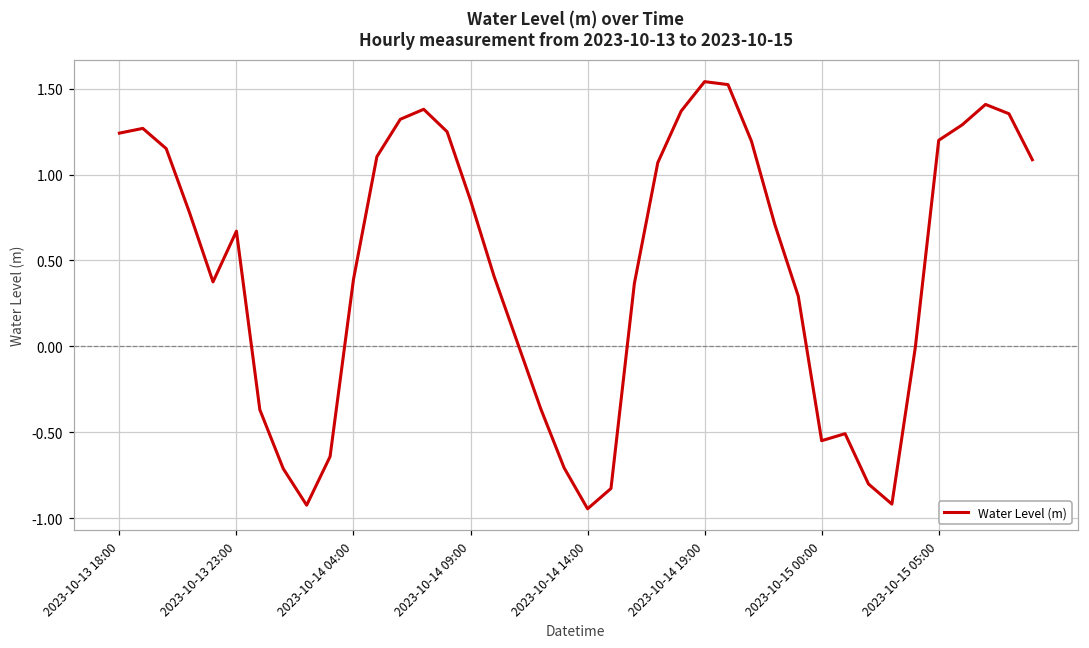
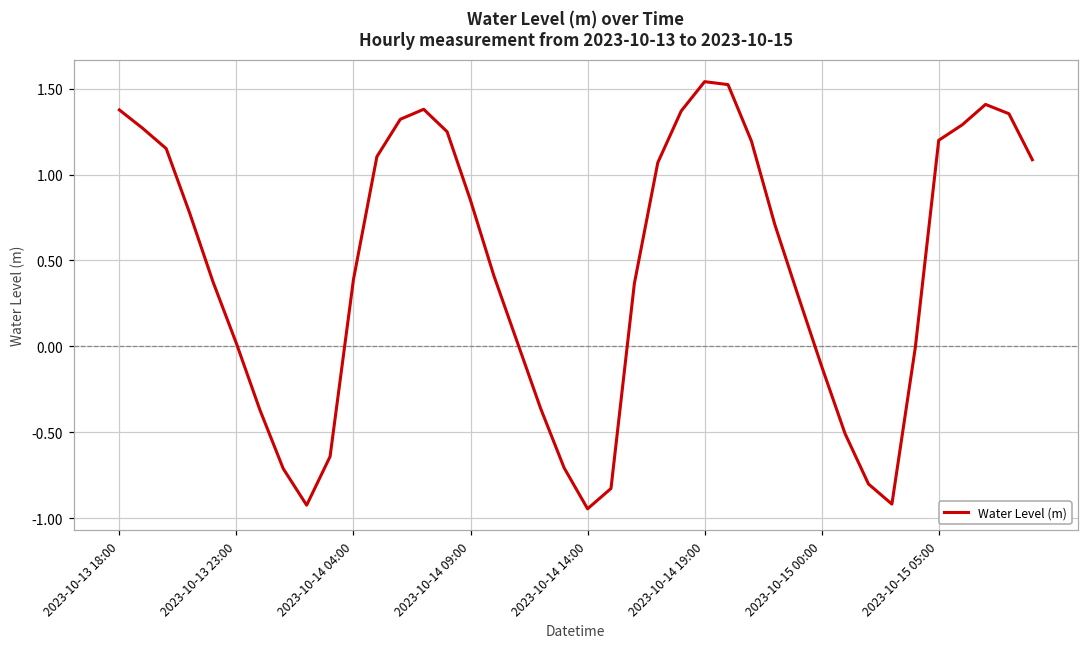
2023-10-13 18:00: 1.24 -> 1.38
2023-10-13 23:00: 0.67 -> 0.02
2023-10-15 00:00: -0.55 -> -0.12
